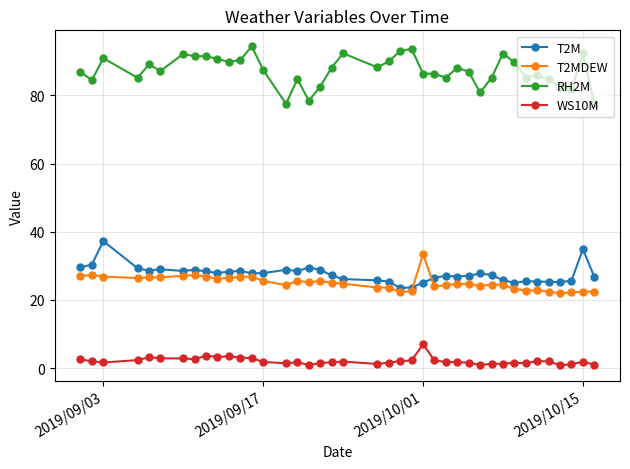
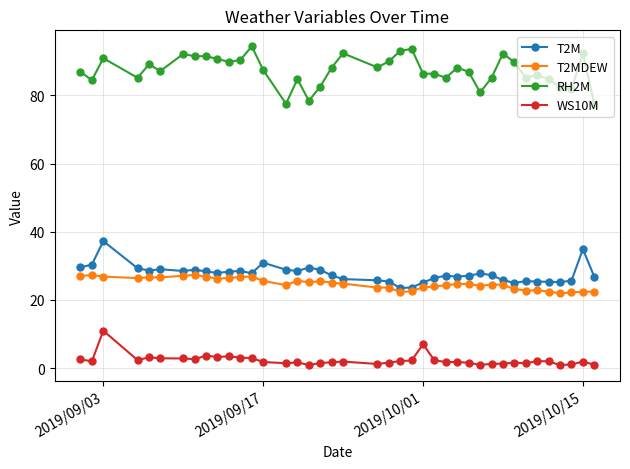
WS10M, 2019/09/03: 2 -> 11
T2M, 2019/09/17: 28 -> 31
T2MDEW, 2019/10/01: 33 -> 24
